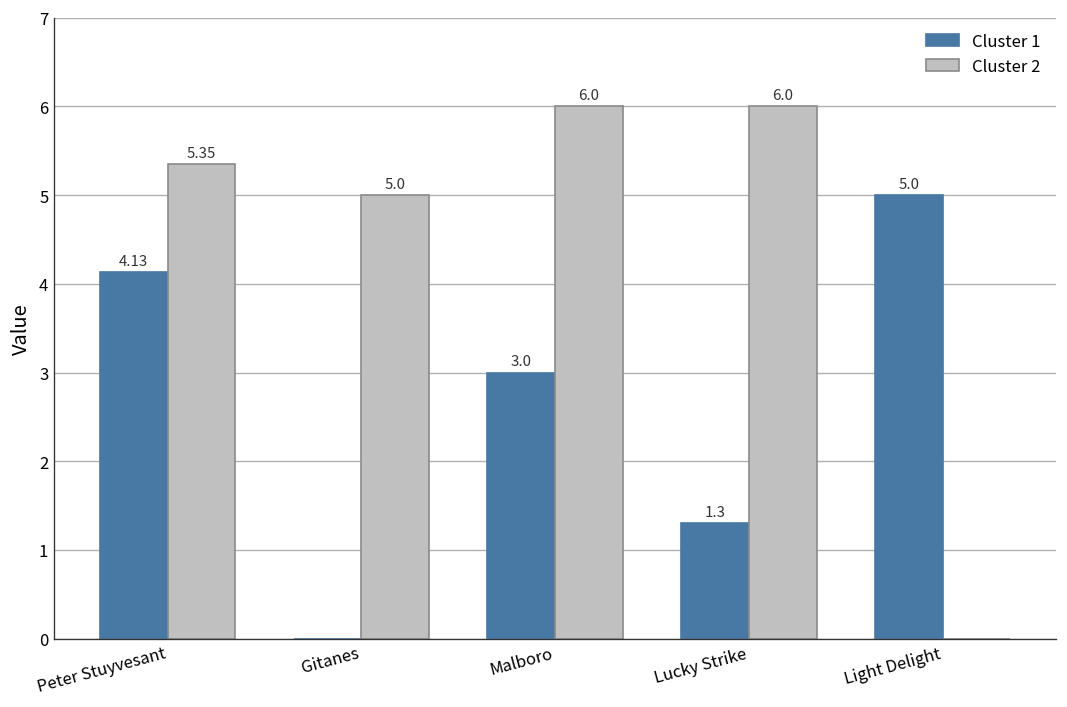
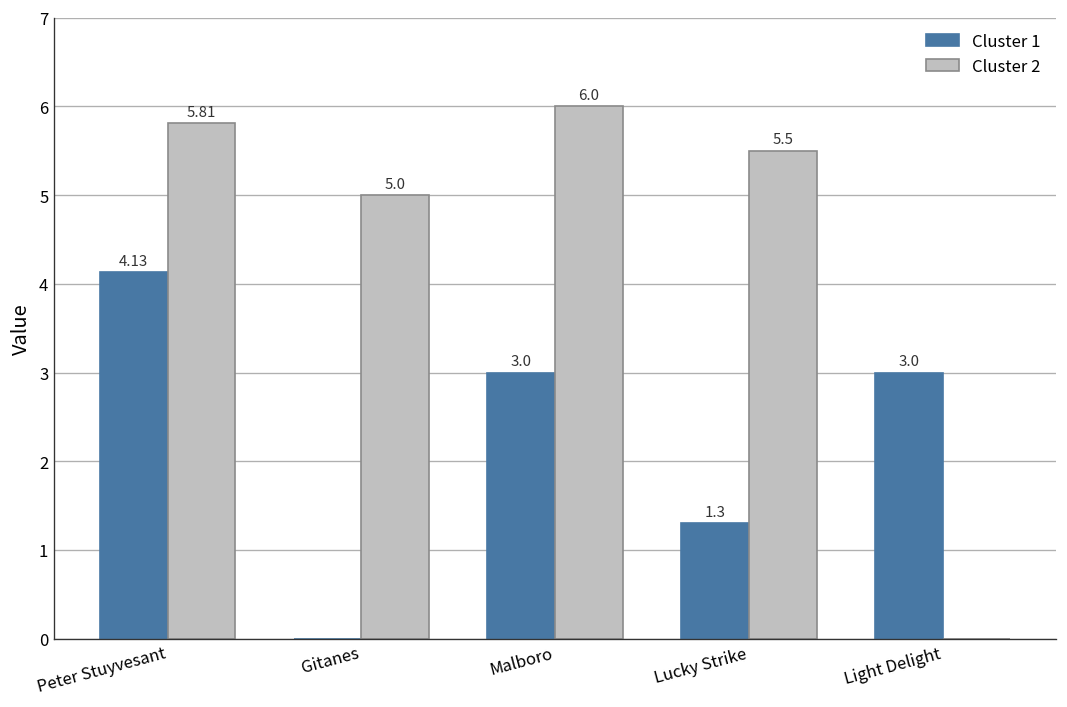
Cluster 2, Peter Stuyvesant: 5.35 -> 5.81
Cluster 2, Lucky Strike: 6.0 -> 5.5
Cluster 1, Light Delight: 5.0 -> 3.0
